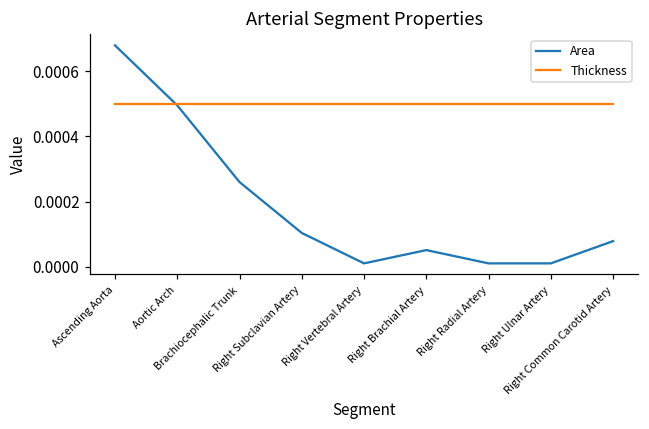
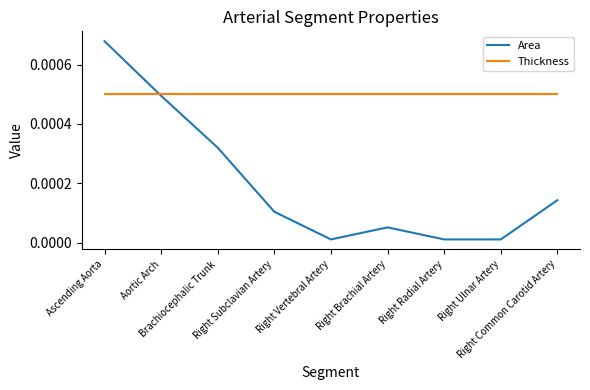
Area, Brachiocephalic Trunk: 0.00026 -> 0.00032
Area, Right Common Carotid Artery: 0.00008 -> 0.00014
